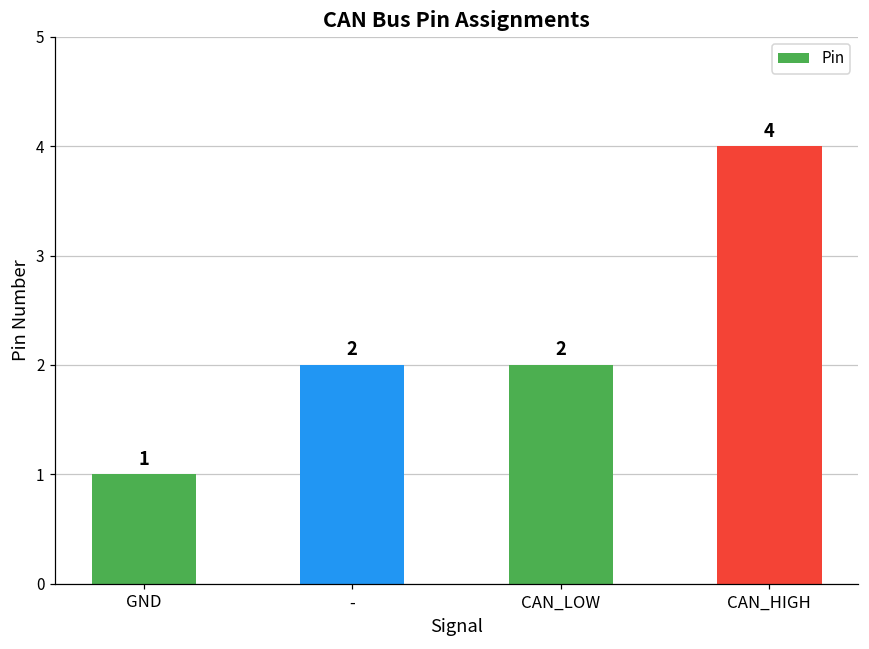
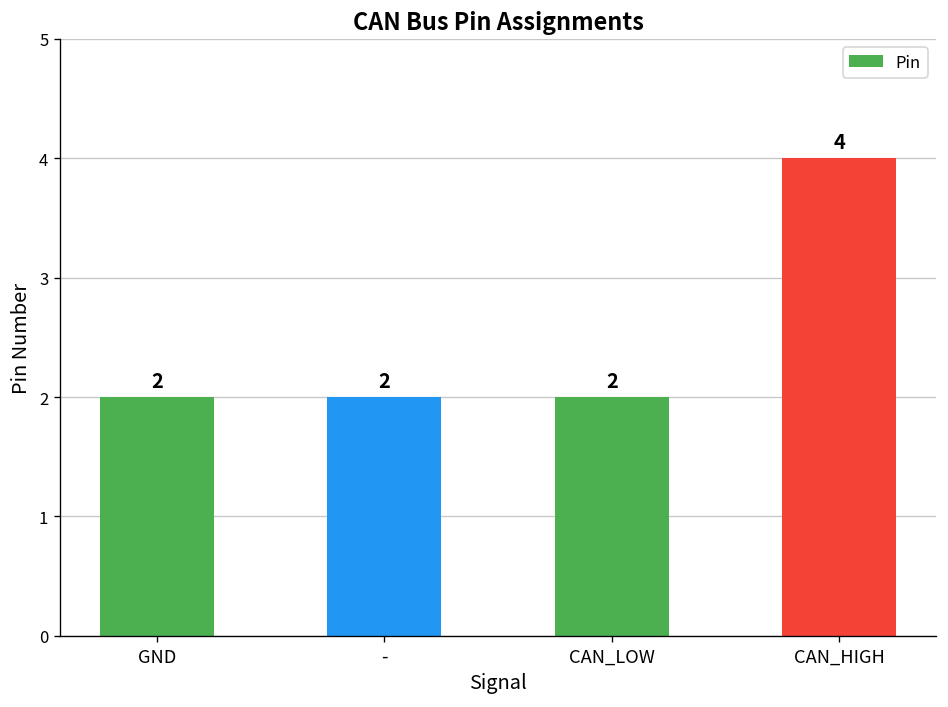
GND: 1 -> 2
